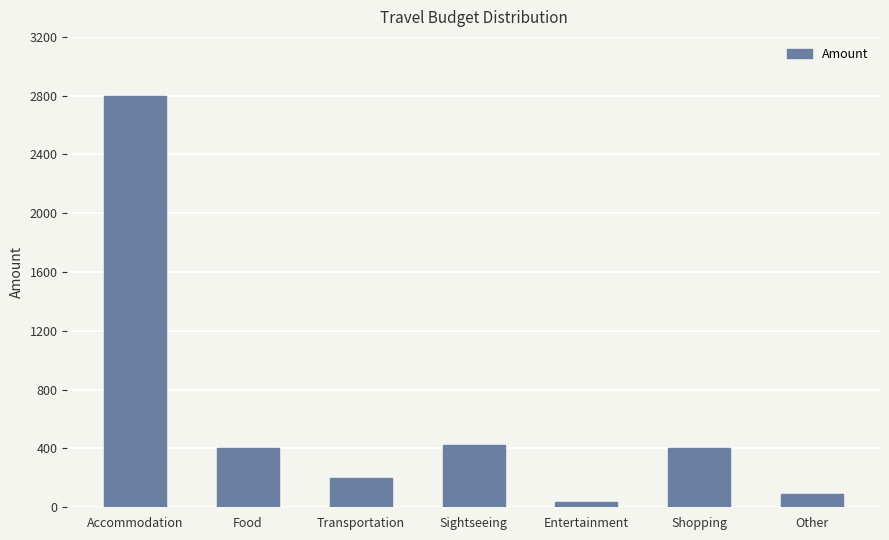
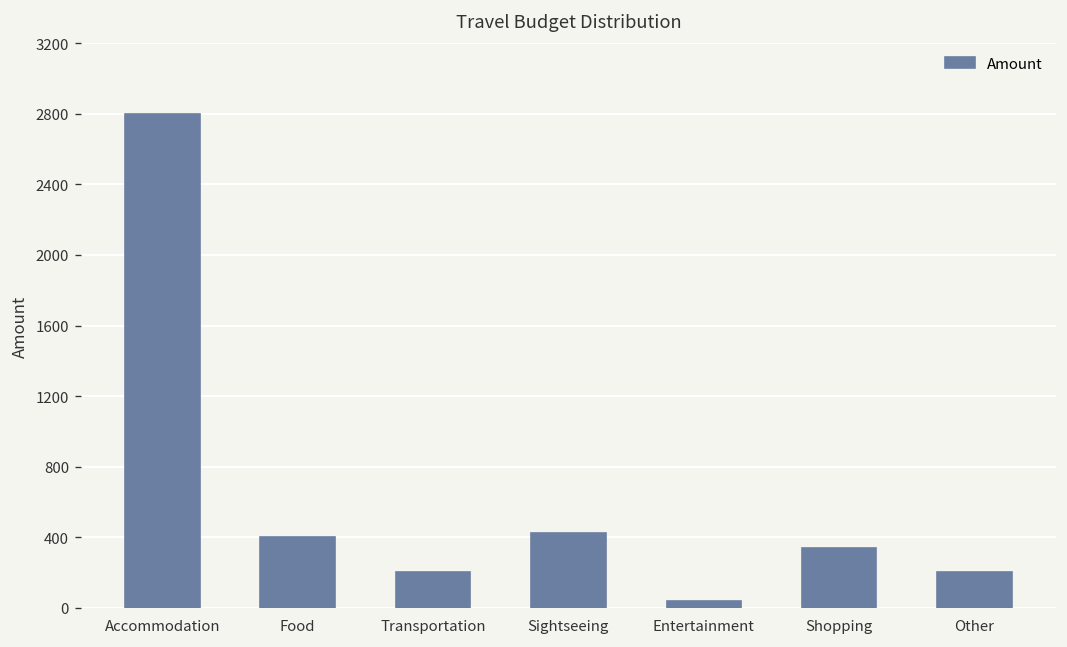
Shopping: 400 -> 340
Other: 90 -> 200
